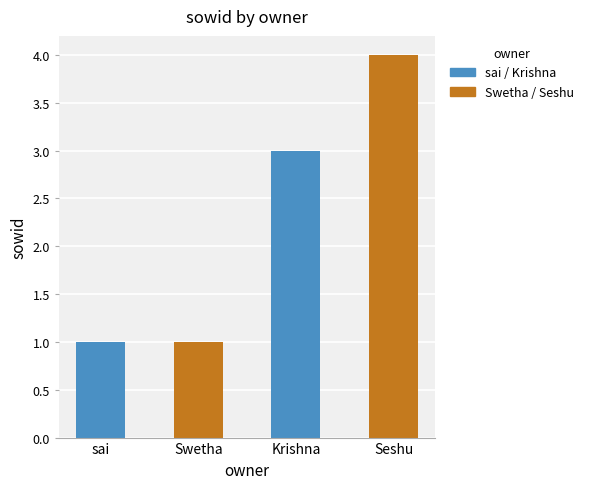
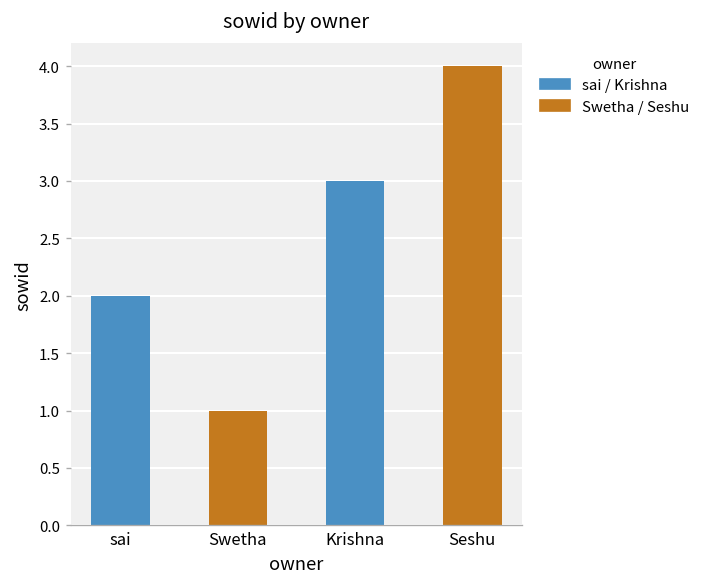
sai: 1 -> 2
